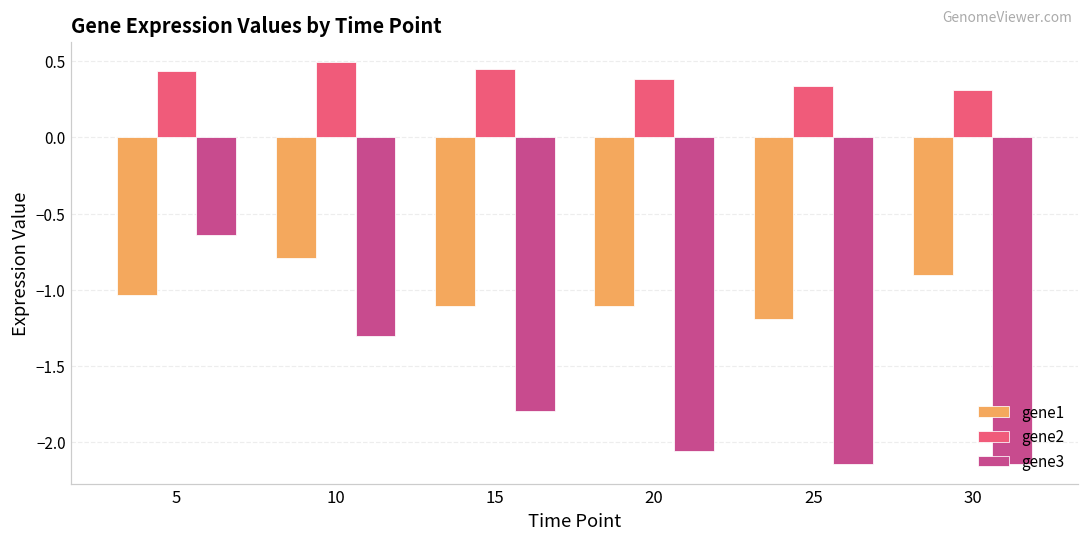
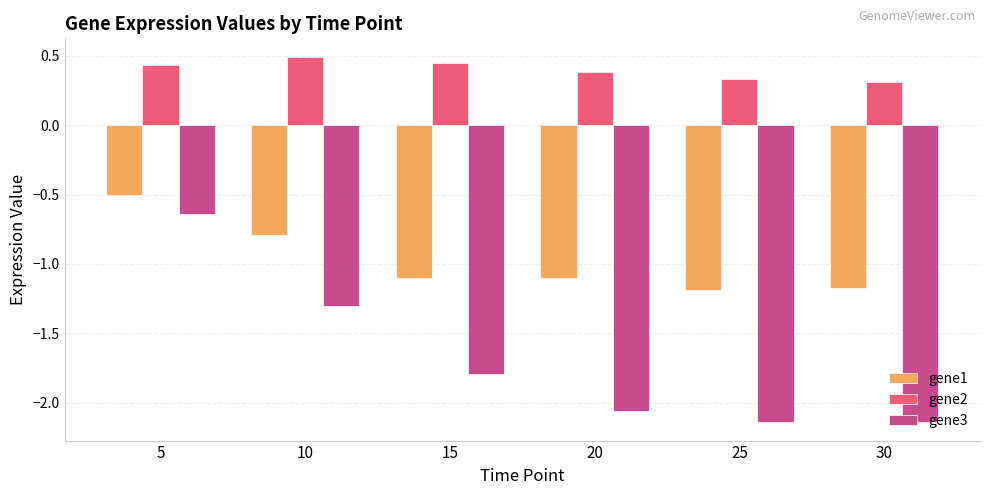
gene1, 5: -1.04 -> -0.50
gene1, 30: -0.90 -> -1.18
